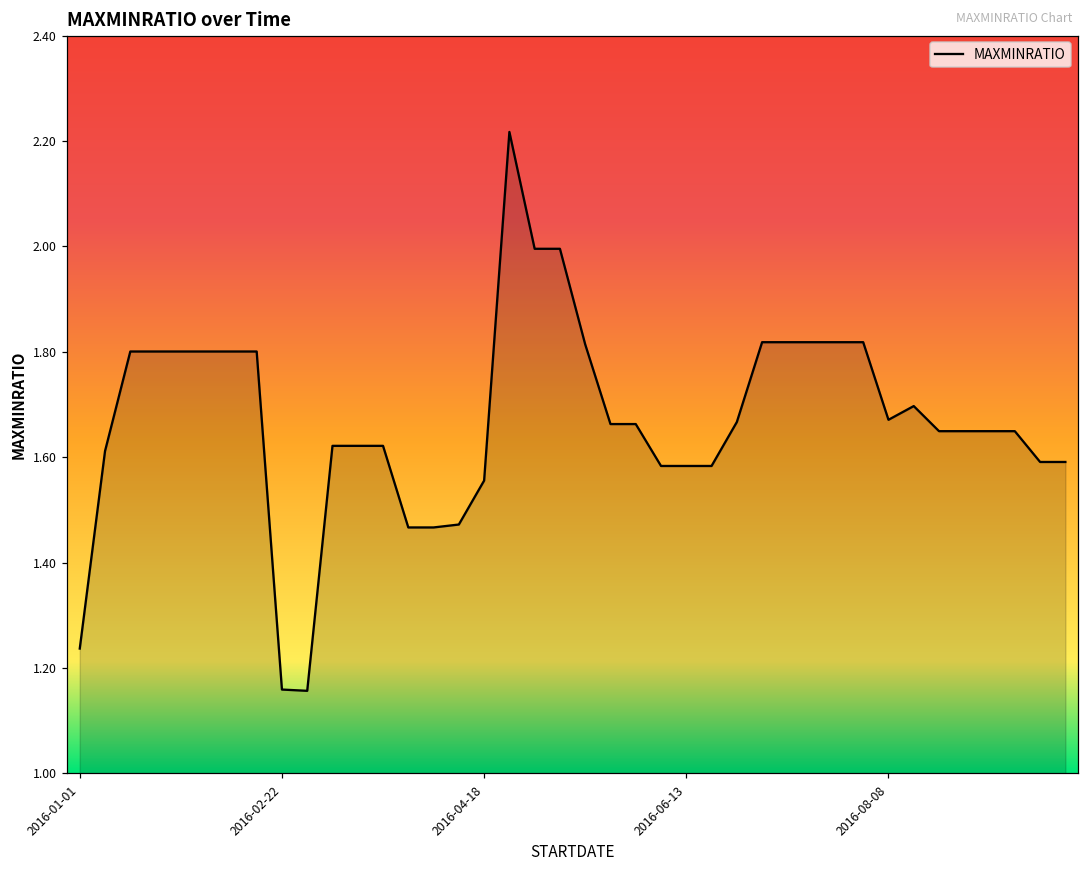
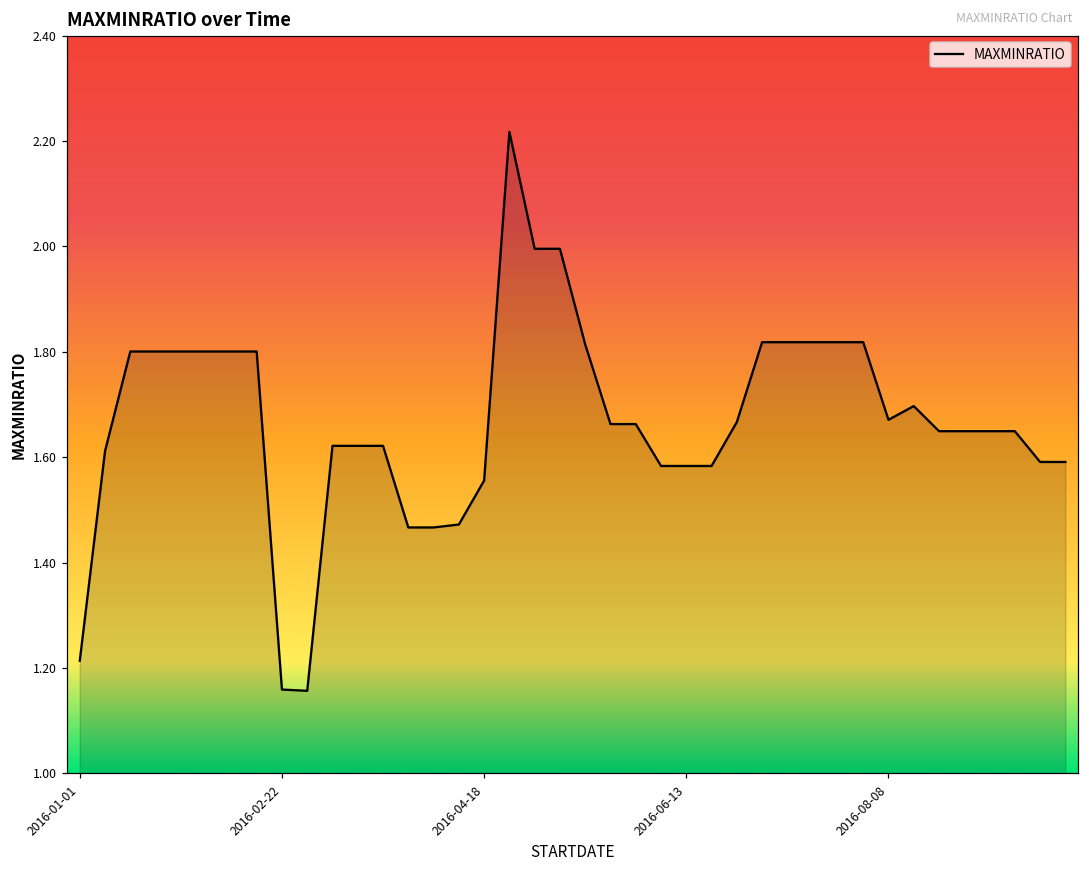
2016-01-01: 1.24 -> 1.21
